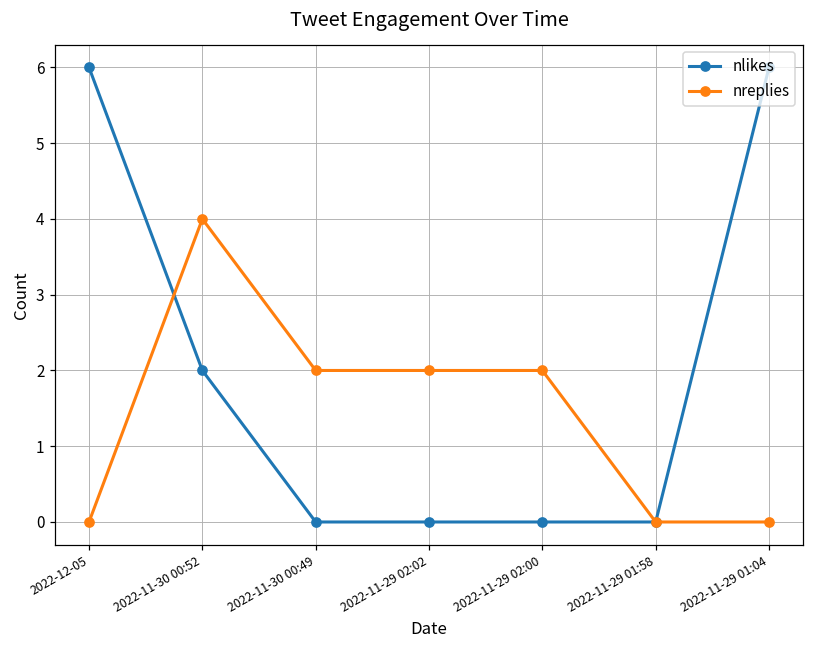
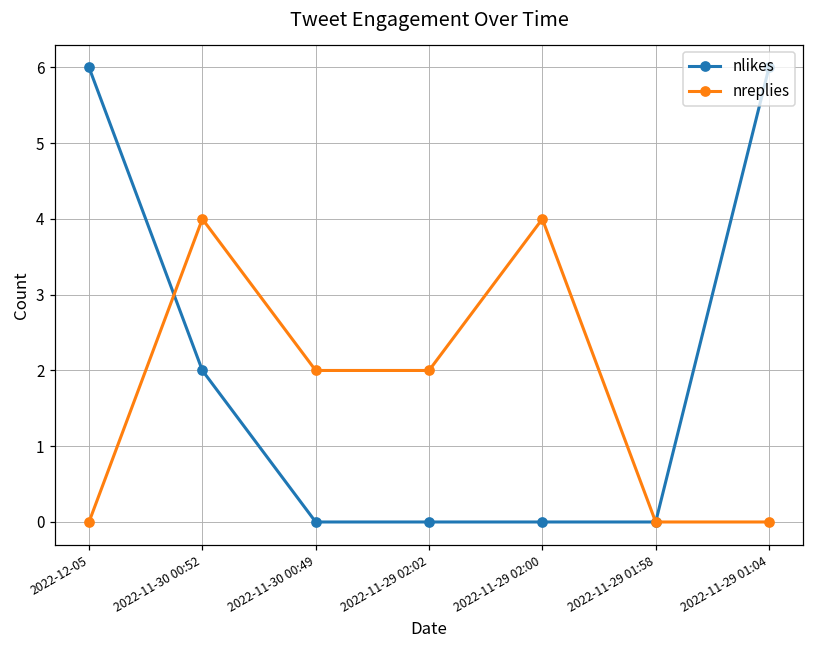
nreplies, 2022-11-29 02:00: 2 -> 4
